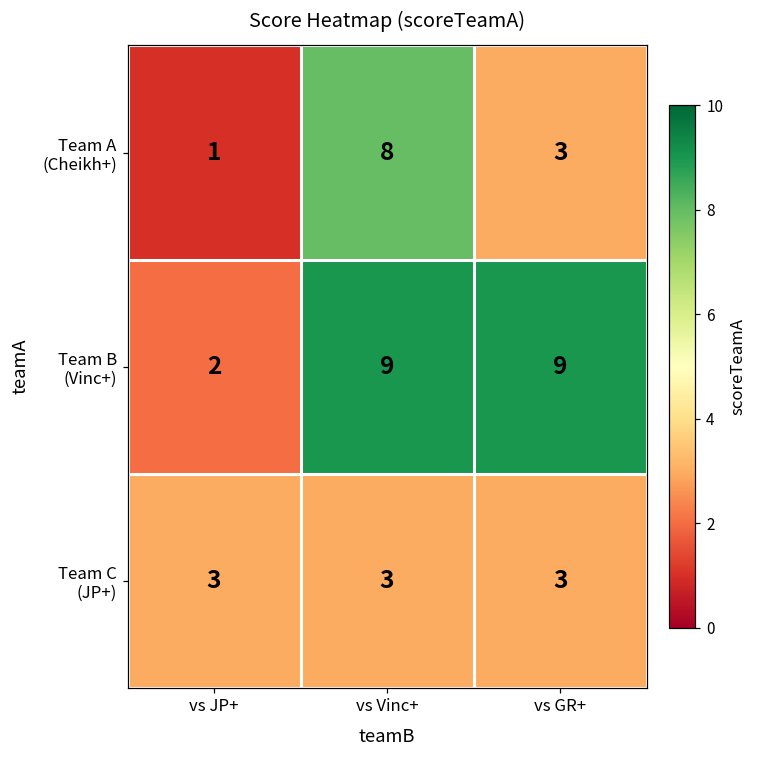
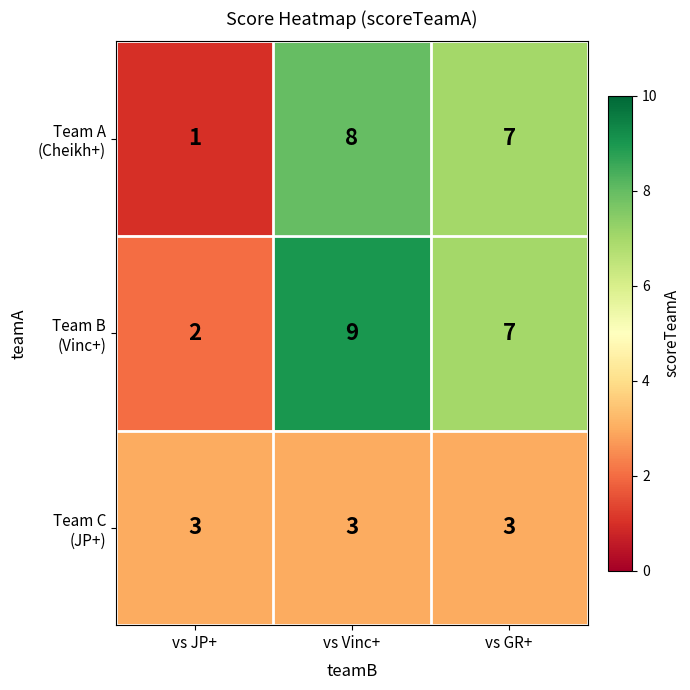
Team A (Cheikh+), vs GR+: 3 -> 7
Team B (Vinc+), vs GR+: 9 -> 7
